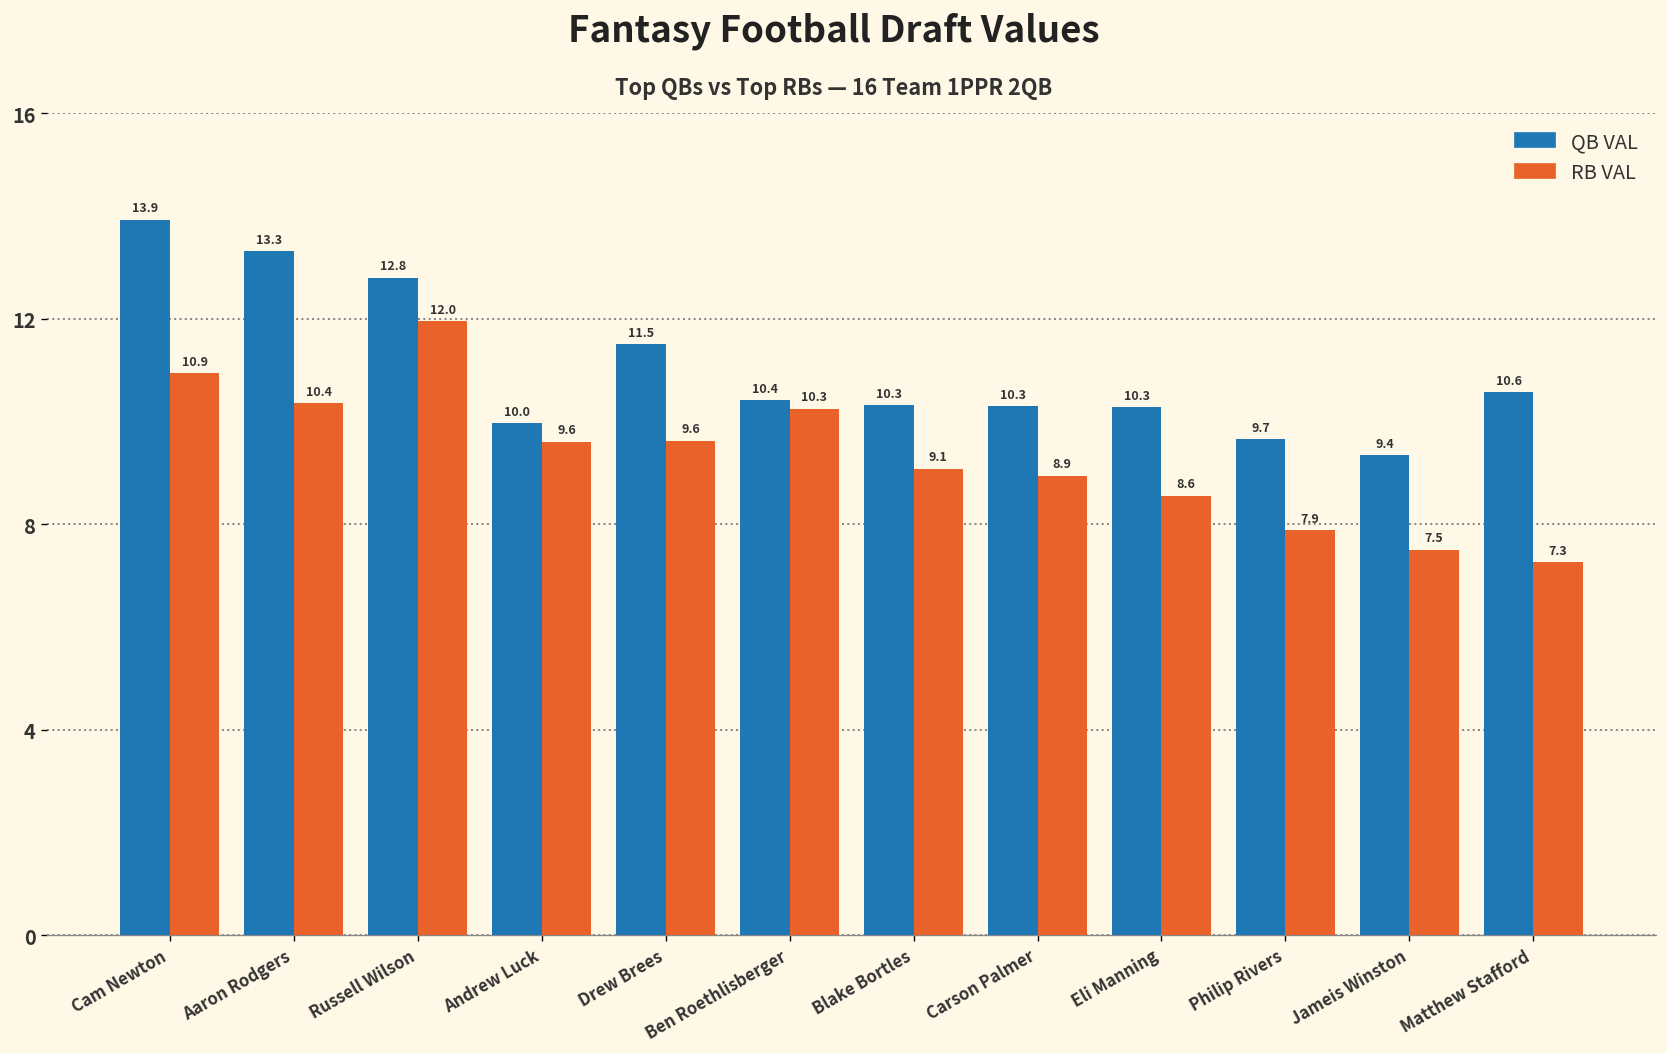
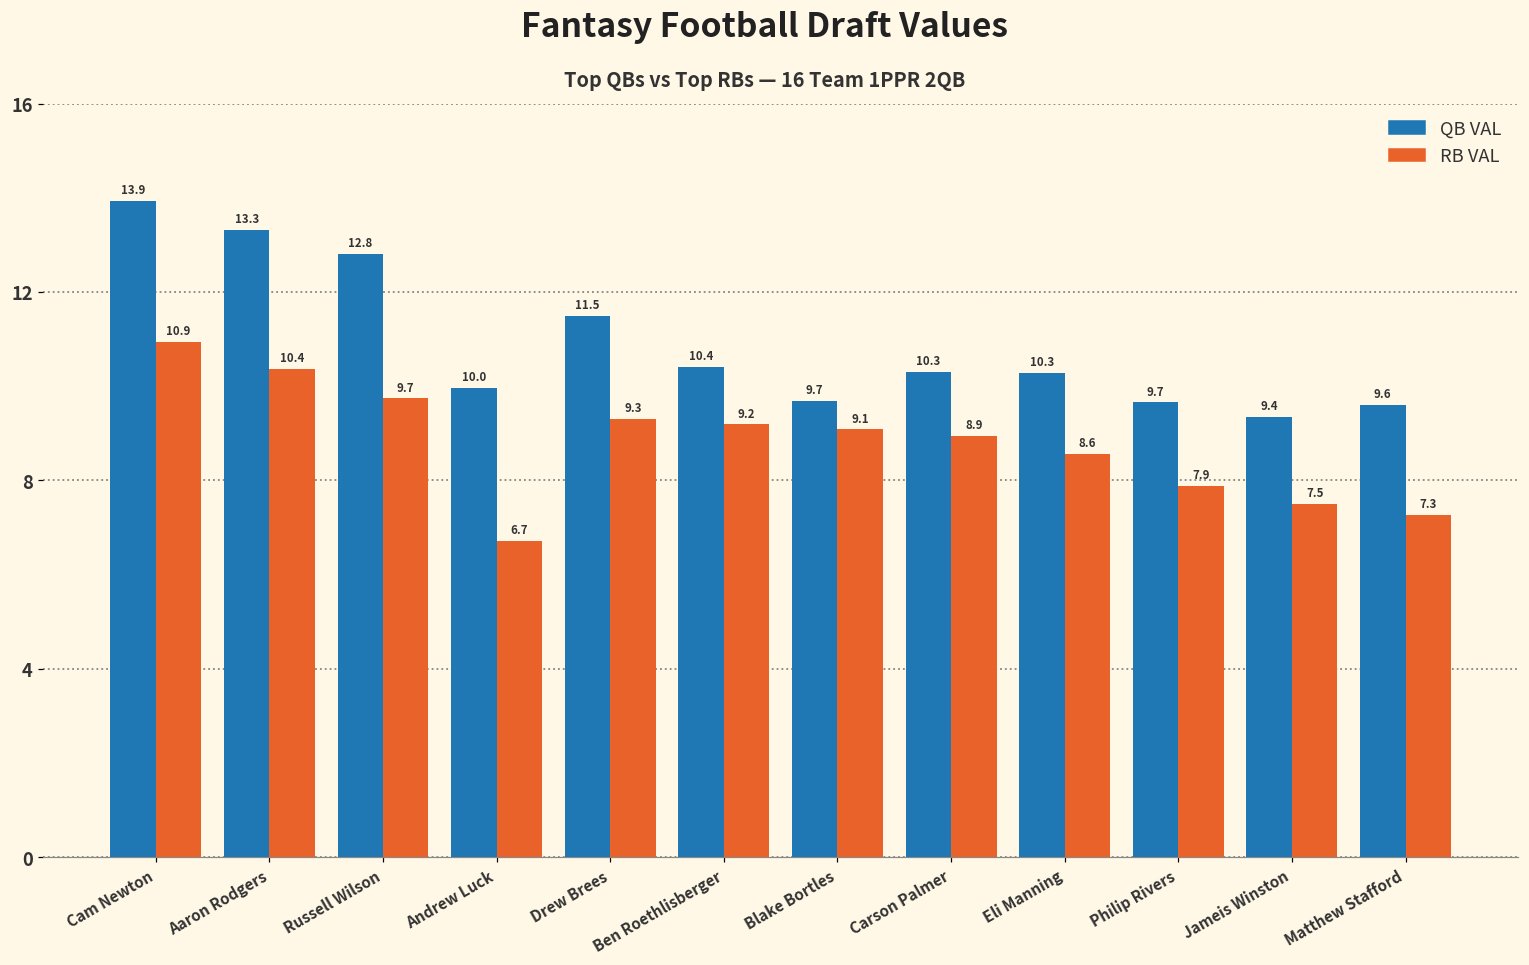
RB VAL, Russell Wilson: 12.0 -> 9.7
RB VAL, Andrew Luck: 9.6 -> 6.7
RB VAL, Drew Brees: 9.6 -> 9.3
RB VAL, Ben Roethlisberger: 10.3 -> 9.2
QB VAL, Blake Bortles: 10.3 -> 9.7
QB VAL, Matthew Stafford: 10.6 -> 9.6
